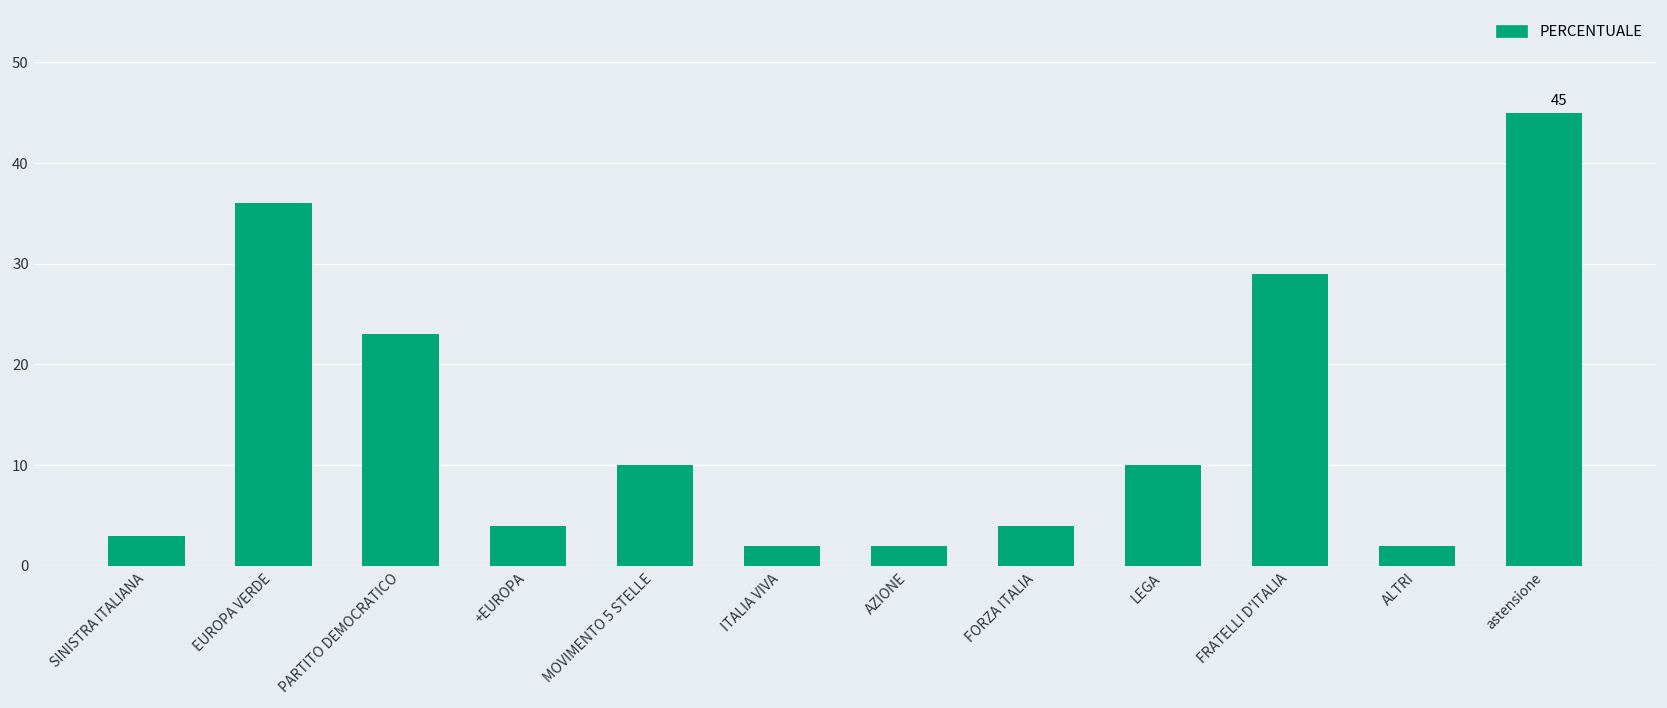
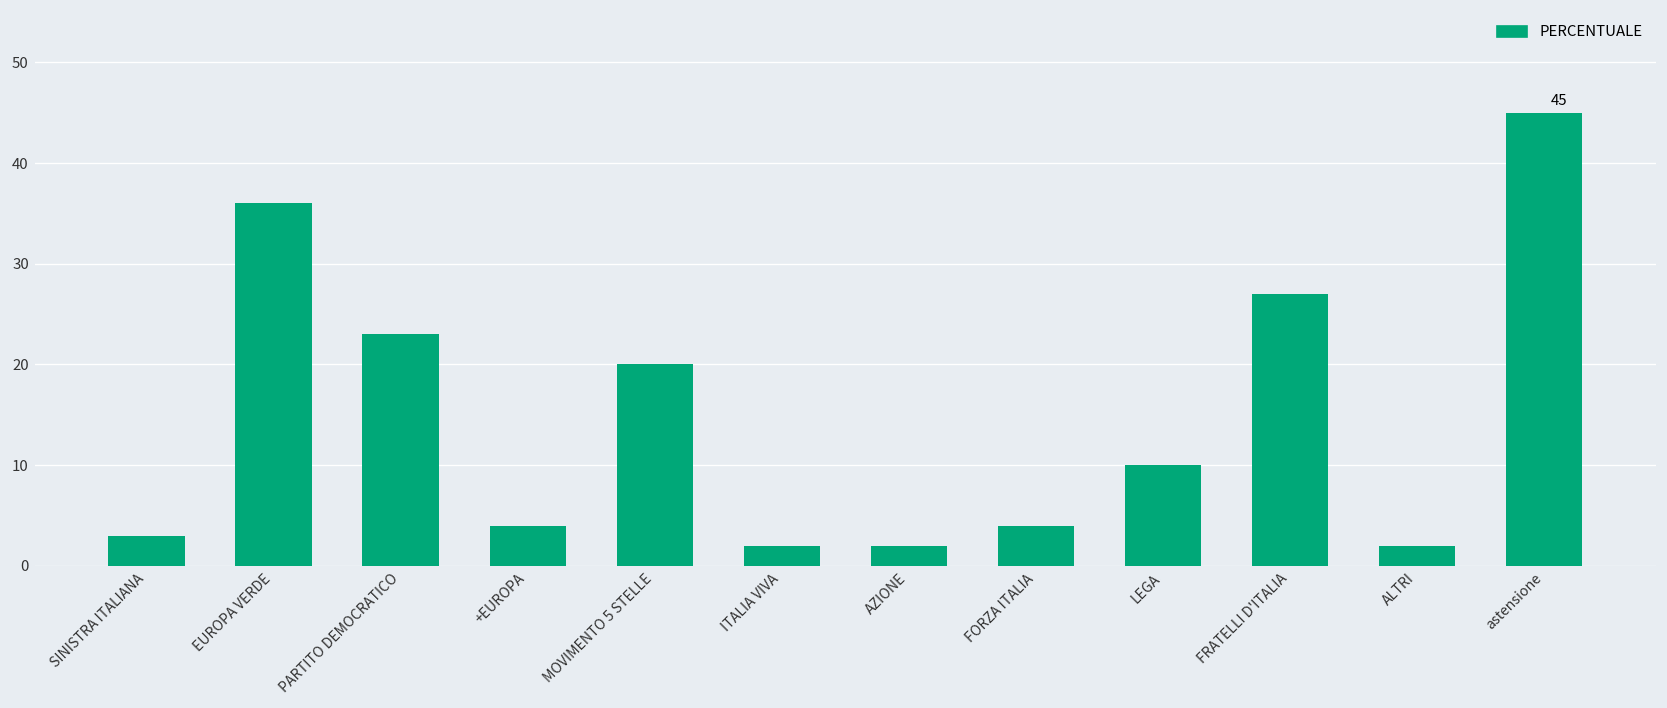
MOVIMENTO 5 STELLE: 10 -> 20
FRATELLI D'ITALIA: 29 -> 27
